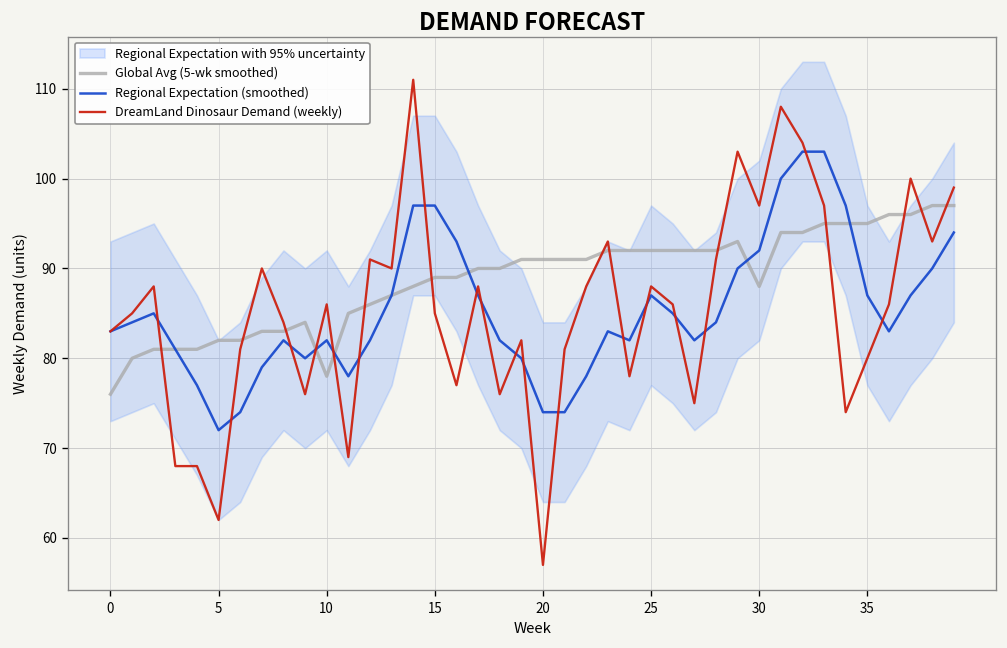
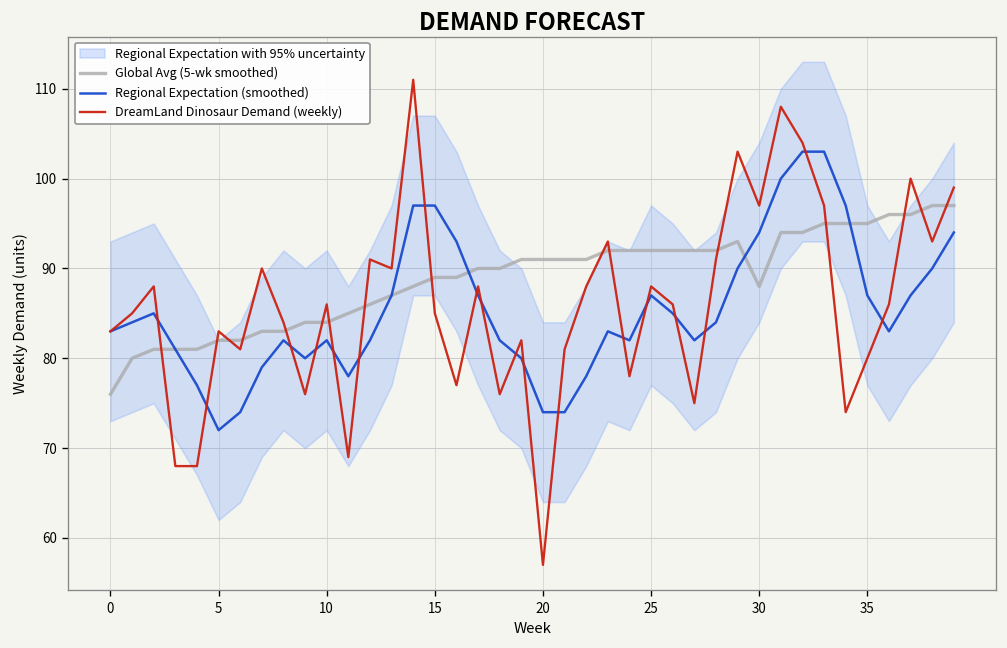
DreamLand Dinosaur Demand (weekly), 5: 62 -> 83
Global Avg (5-wk smoothed), 10: 78 -> 84
Regional Expectation (smoothed), 30: 92 -> 94
